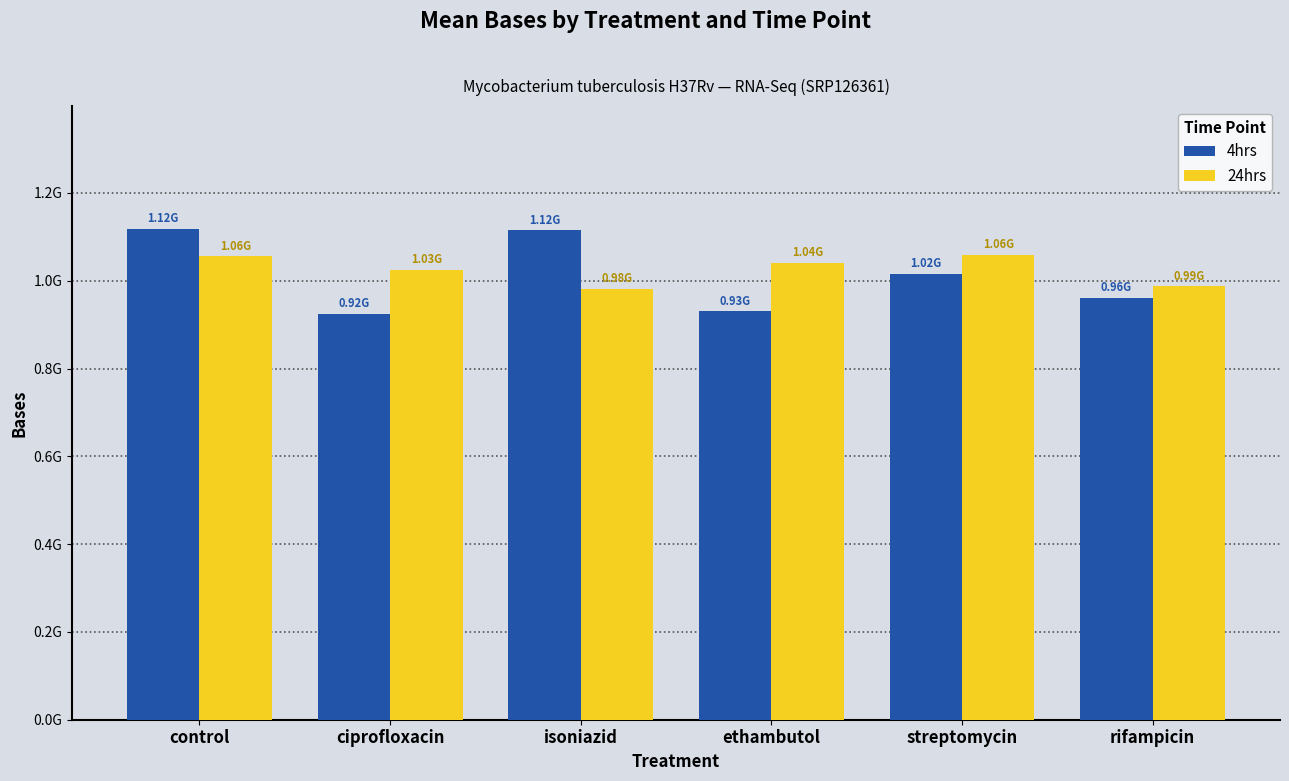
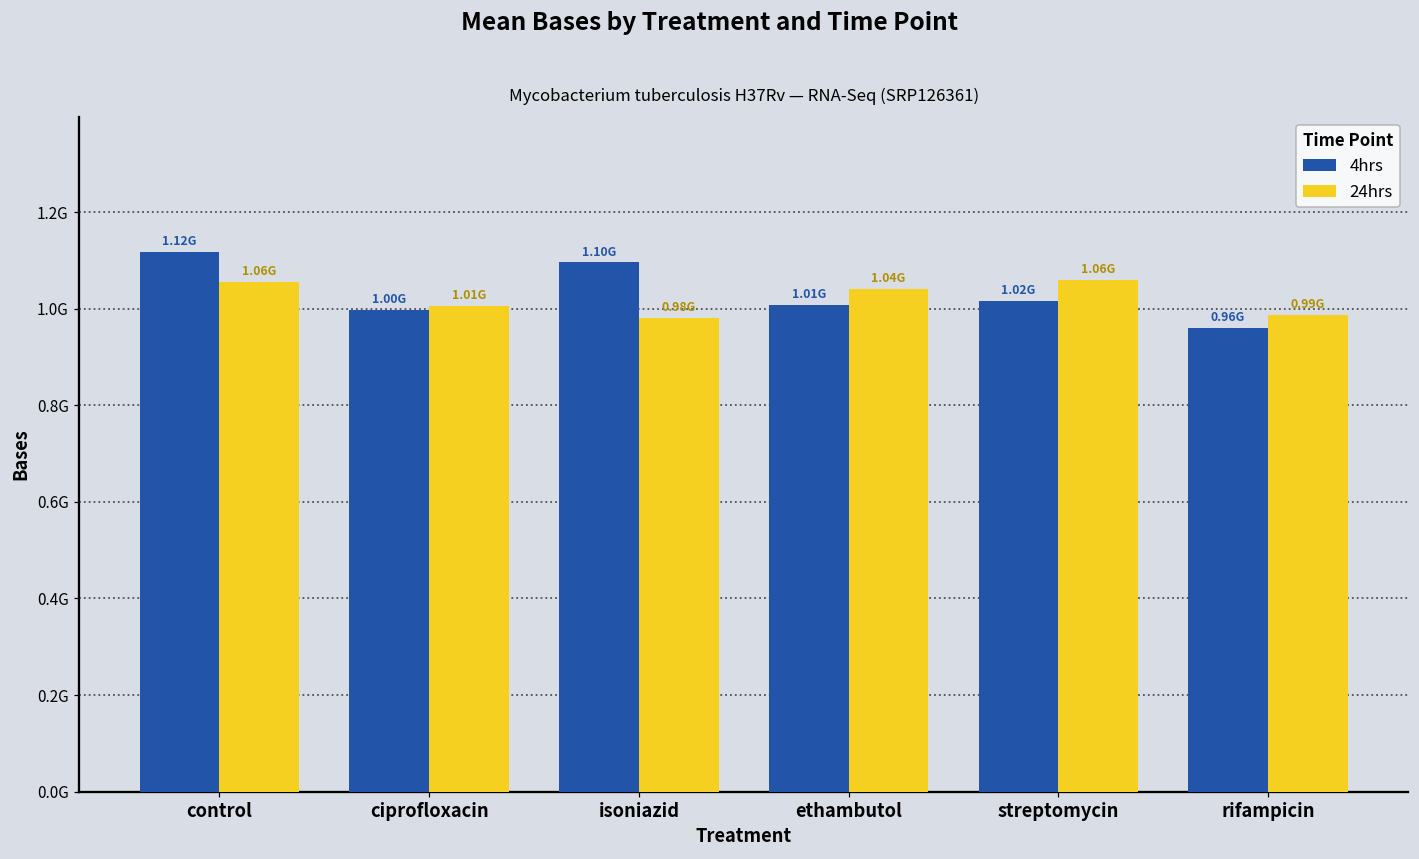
4hrs, ciprofloxacin: 0.92G -> 1.00G
24hrs, ciprofloxacin: 1.03G -> 1.01G
4hrs, isoniazid: 1.12G -> 1.10G
4hrs, ethambutol: 0.93G -> 1.01G
